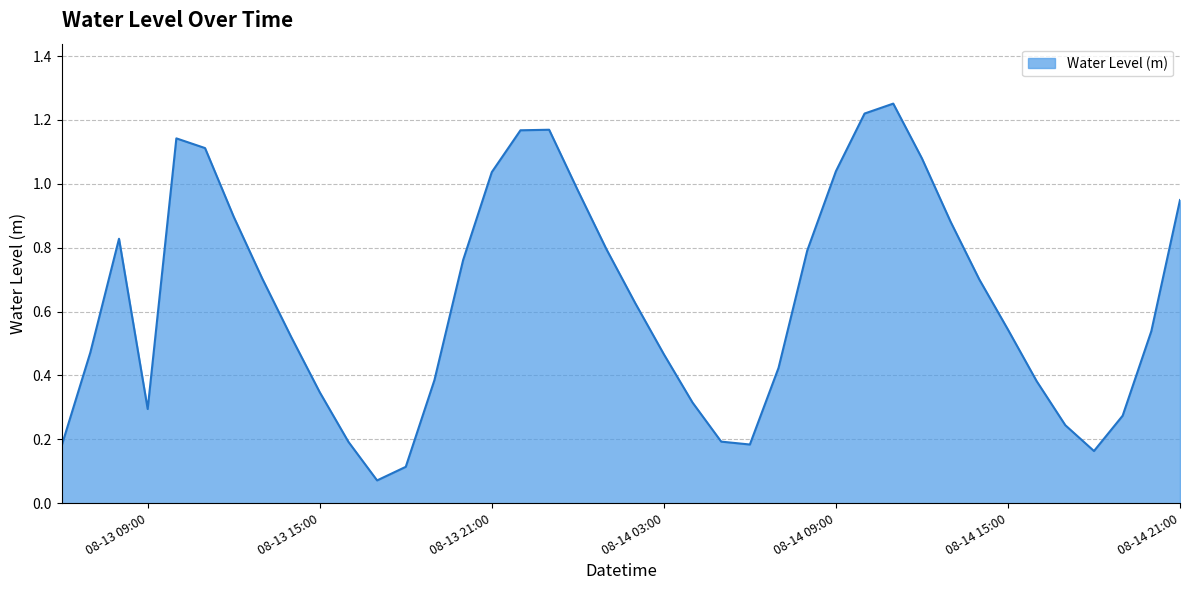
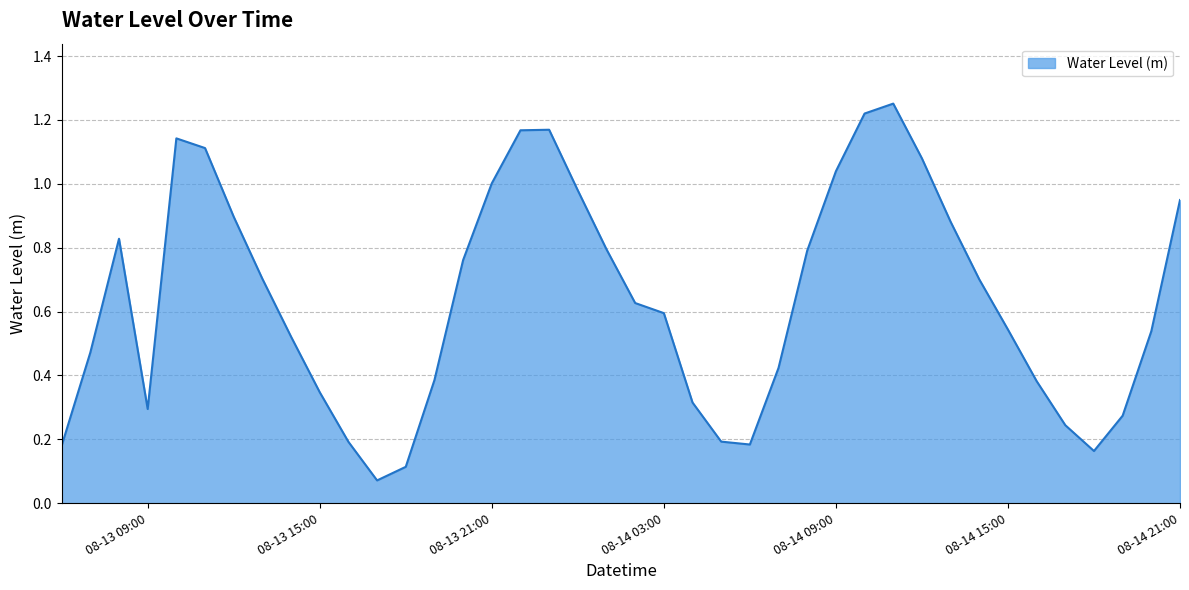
08-13 21:00: 1.04 -> 1.00
08-14 03:00: 0.47 -> 0.60
